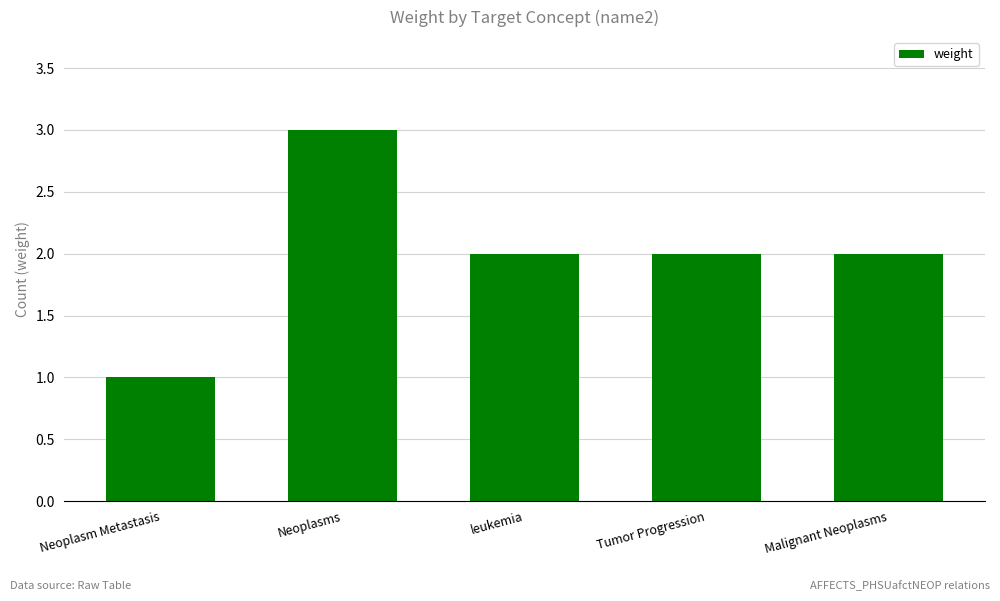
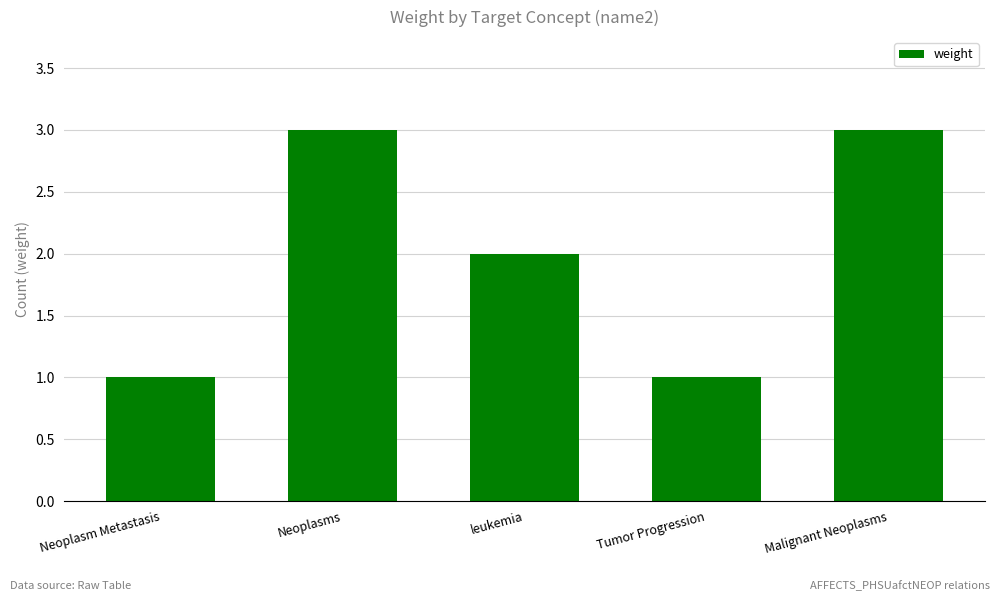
Tumor Progression: 2 -> 1
Malignant Neoplasms: 2 -> 3
